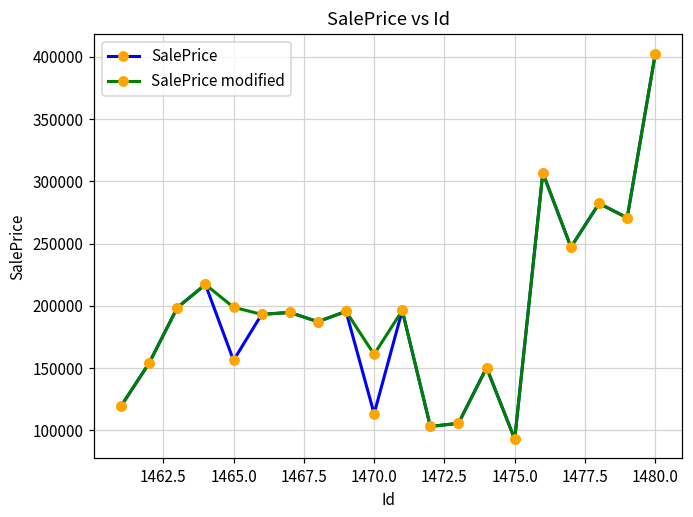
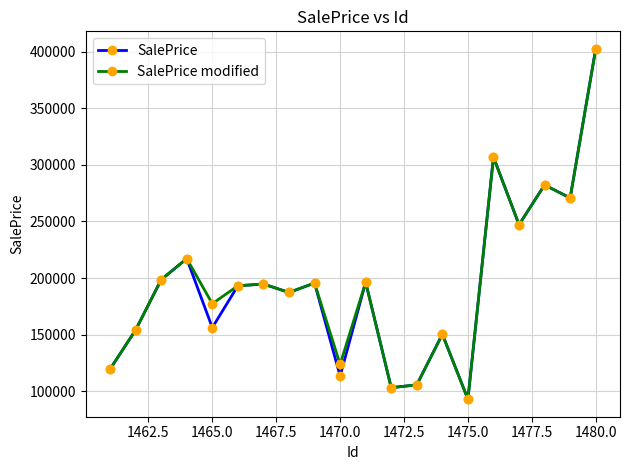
SalePrice modified, 1465.0: 199000 -> 177000
SalePrice modified, 1470.0: 161000 -> 124000
